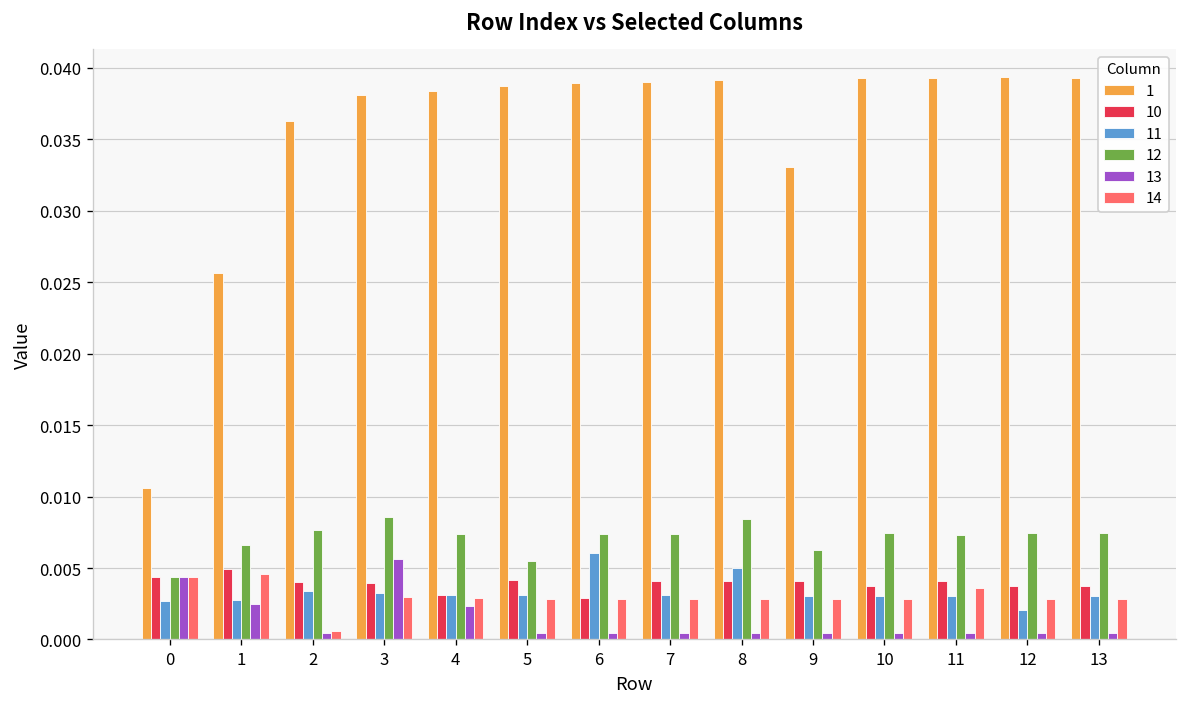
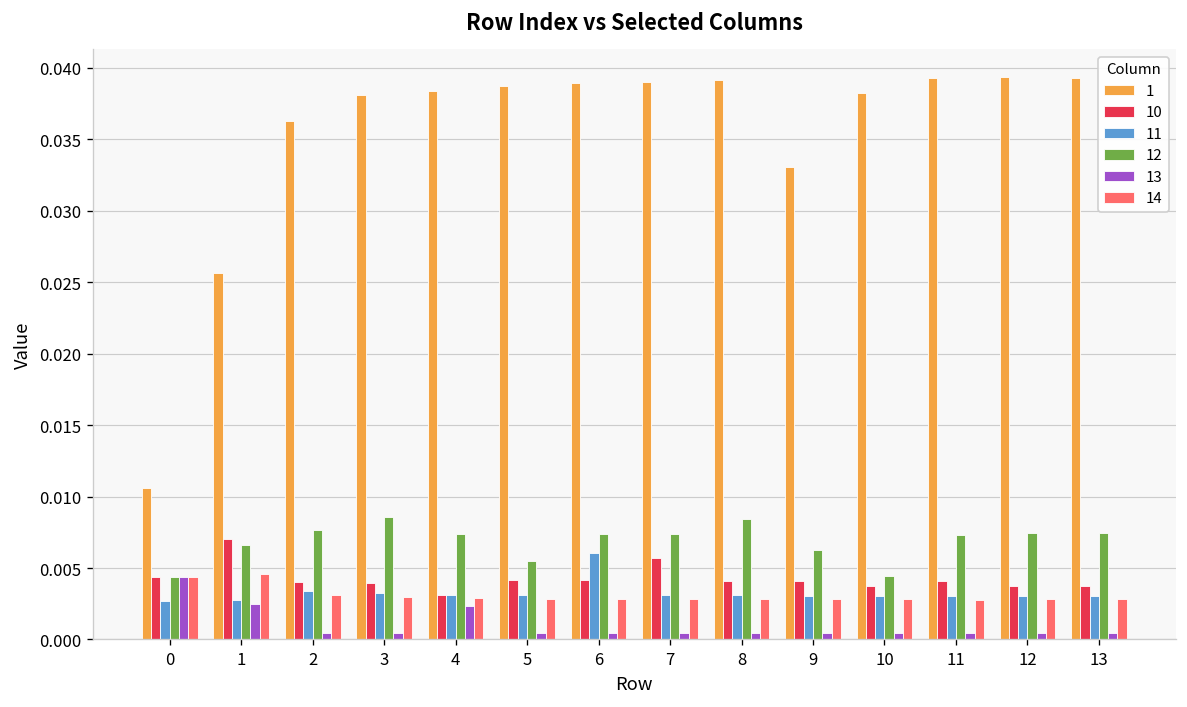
10, 1: 0.0049 -> 0.0070
14, 2: 0.0006 -> 0.0031
13, 3: 0.0056 -> 0.0005
10, 6: 0.0029 -> 0.0041
10, 7: 0.0041 -> 0.0057
11, 8: 0.0050 -> 0.0031
1, 10: 0.0393 -> 0.0383
12, 10: 0.0075 -> 0.0044
14, 11: 0.0036 -> 0.0028
11, 12: 0.0020 -> 0.0031
